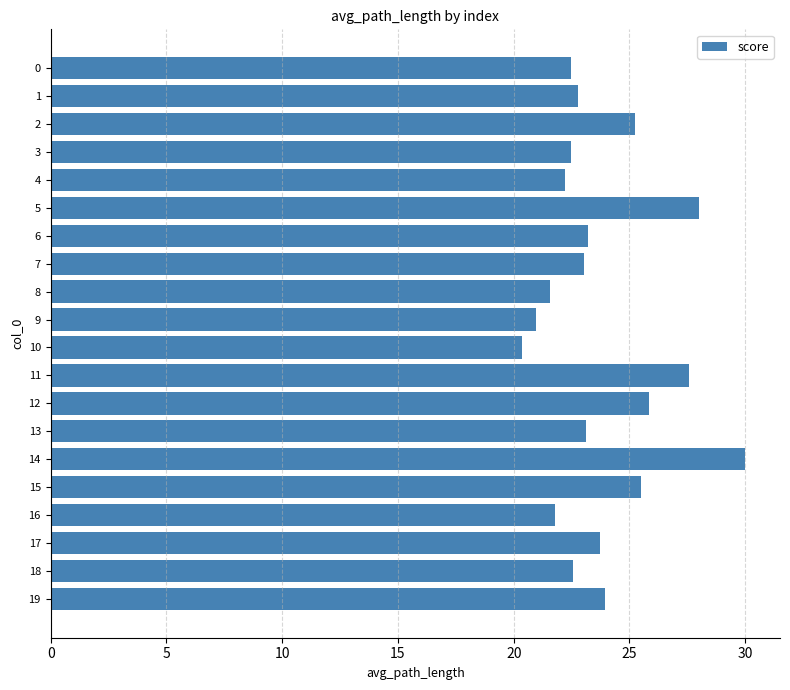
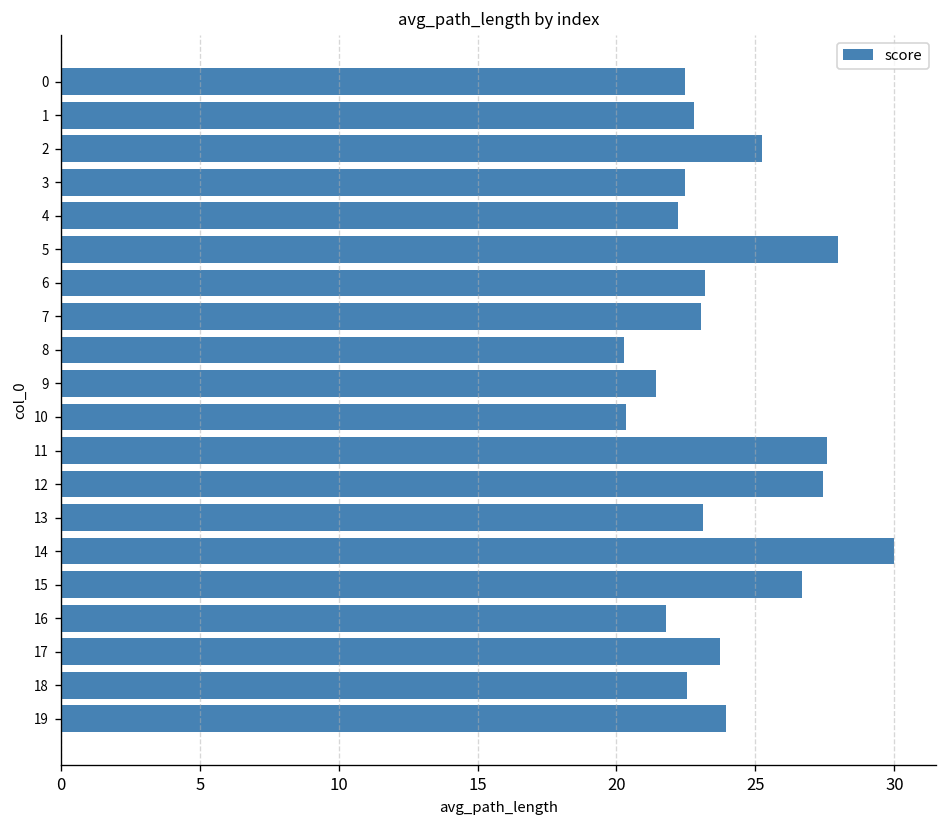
8: 21.6 -> 20.3
9: 21.0 -> 21.4
12: 25.8 -> 27.4
15: 25.5 -> 26.7
